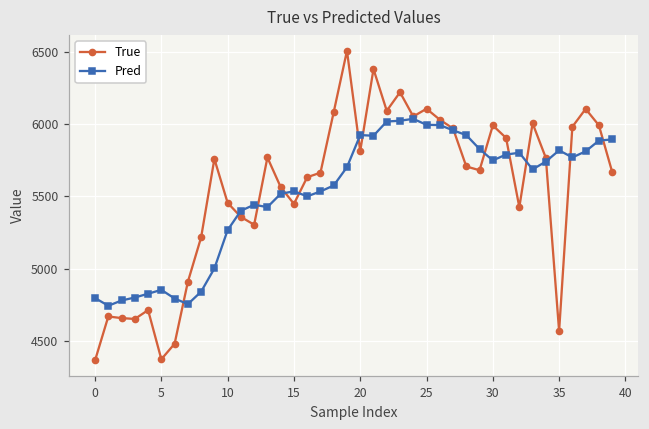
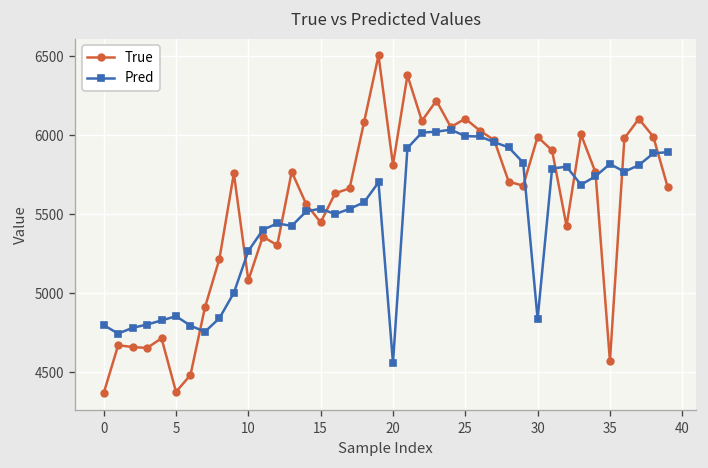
True, 10: 5460 -> 5080
Pred, 20: 5920 -> 4560
Pred, 30: 5750 -> 4840
